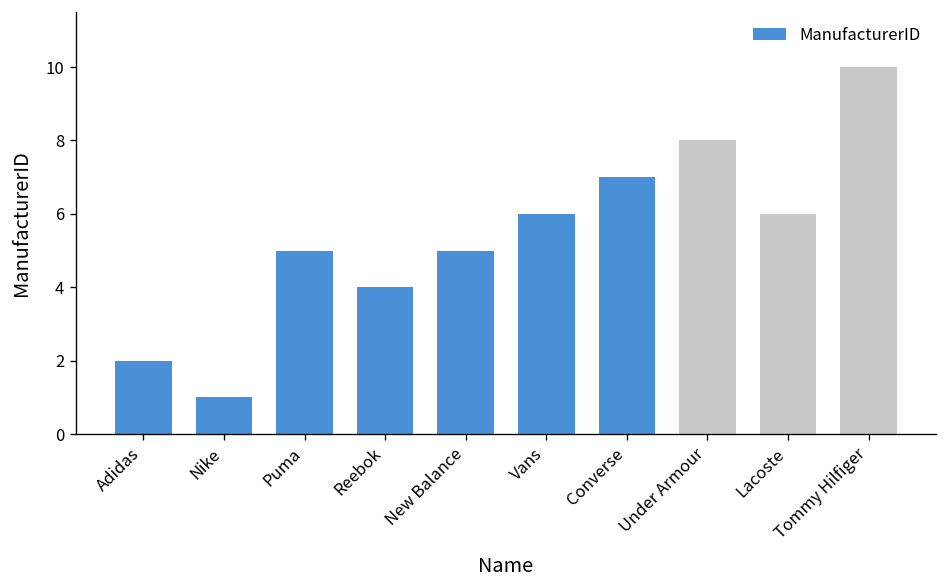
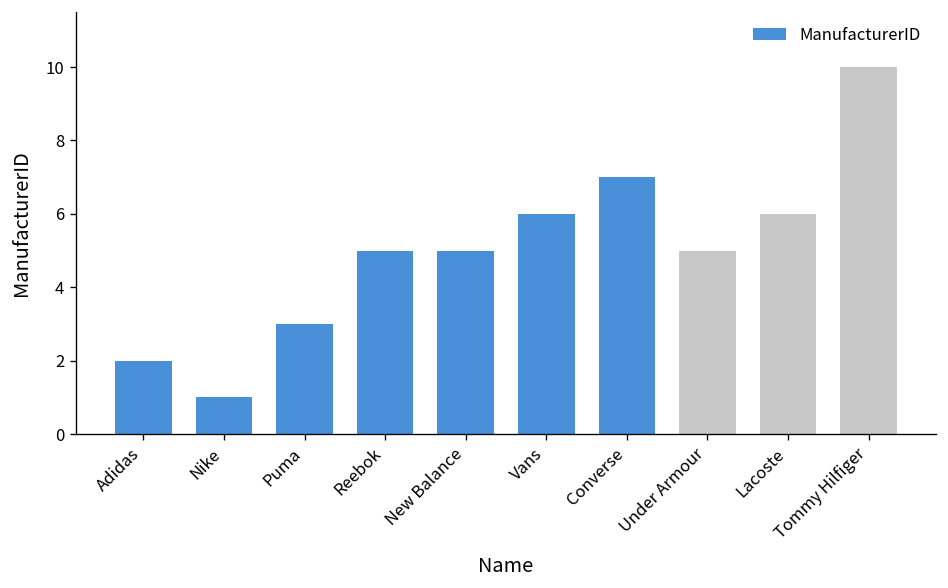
Puma: 5 -> 3
Reebok: 4 -> 5
Under Armour: 8 -> 5
